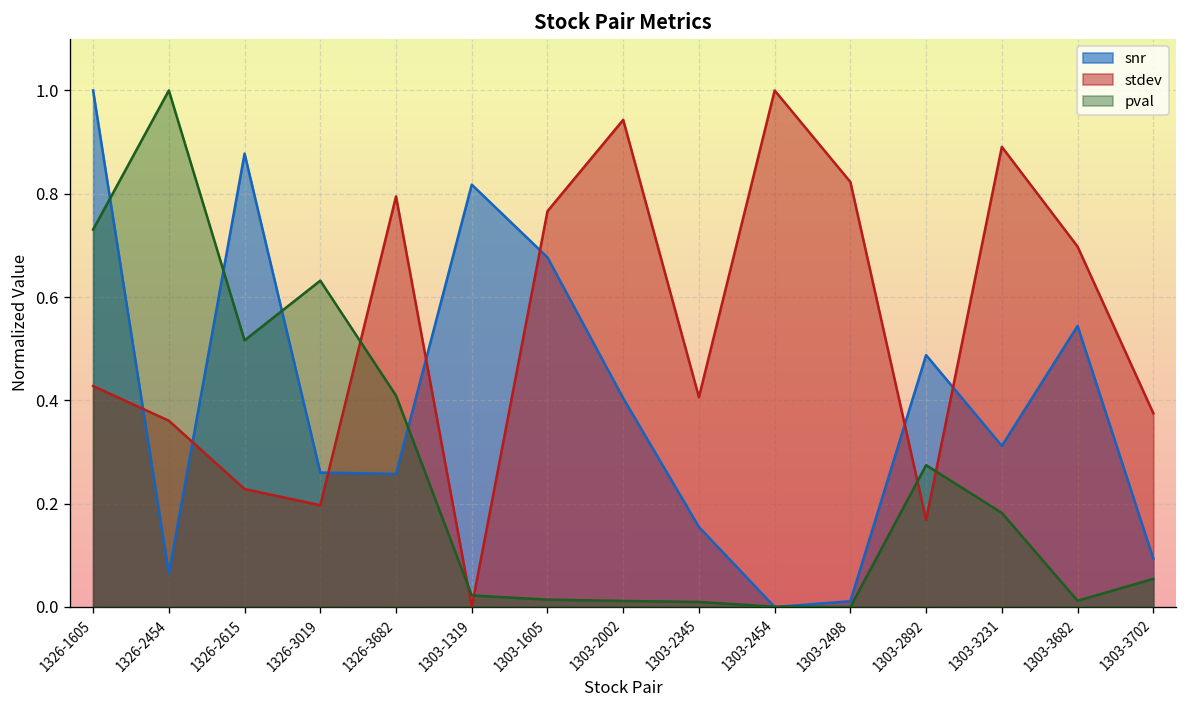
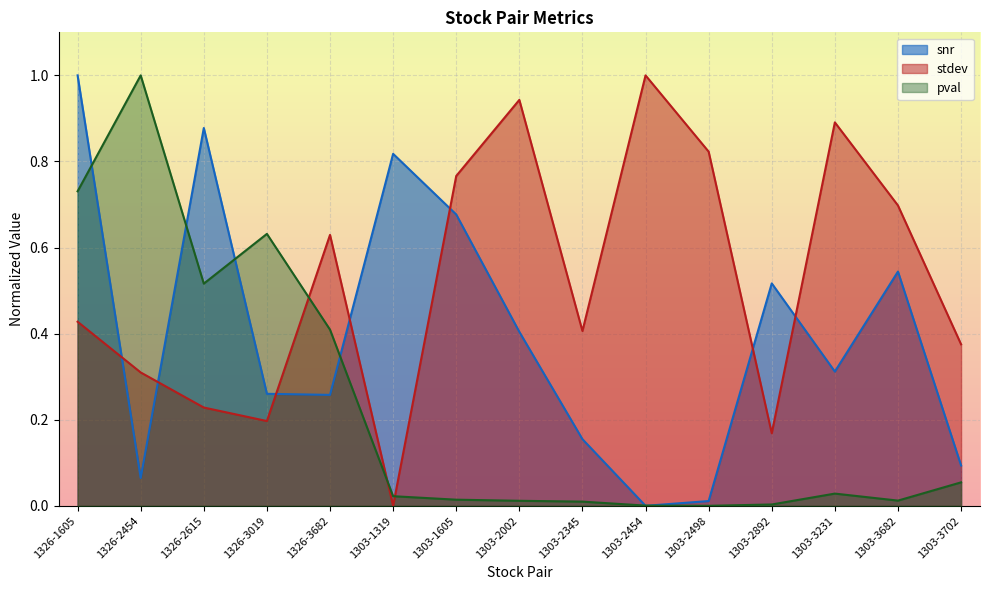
stdev, 1326-2454: 0.36 -> 0.31
stdev, 1326-3682: 0.79 -> 0.63
snr, 1303-2892: 0.49 -> 0.52
pval, 1303-2892: 0.27 -> 0.00
pval, 1303-3231: 0.18 -> 0.03
